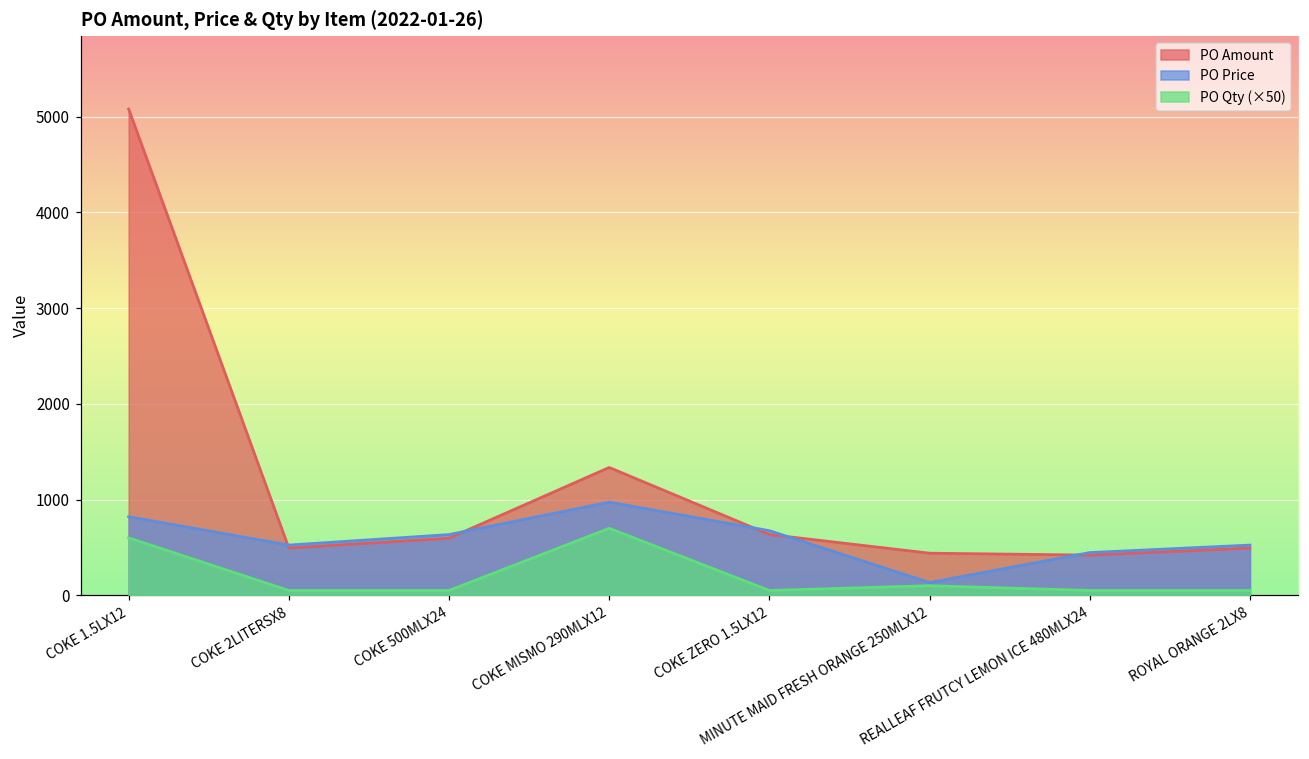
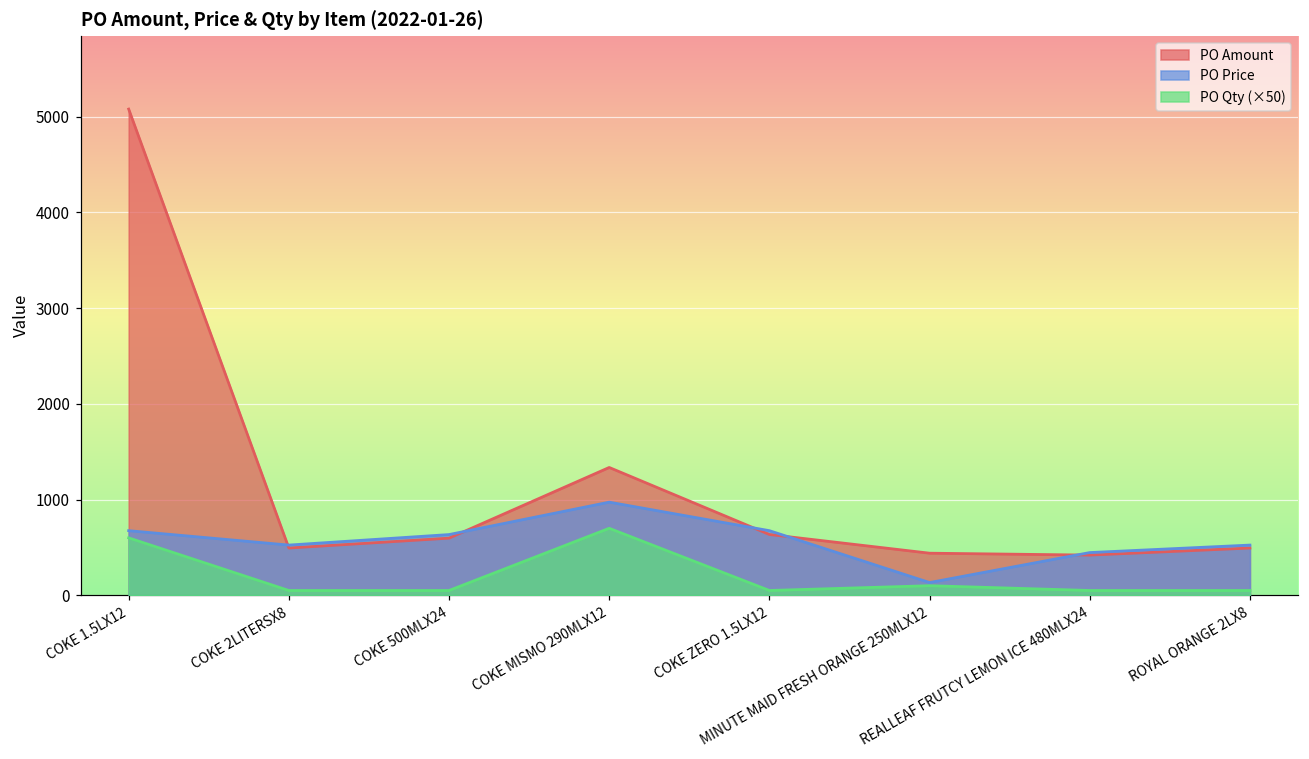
PO Price, COKE 1.5LX12: 800 -> 700
